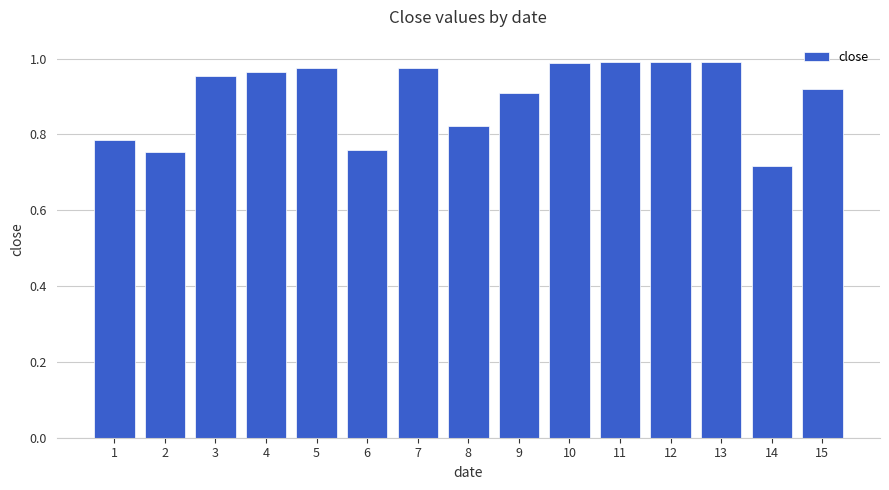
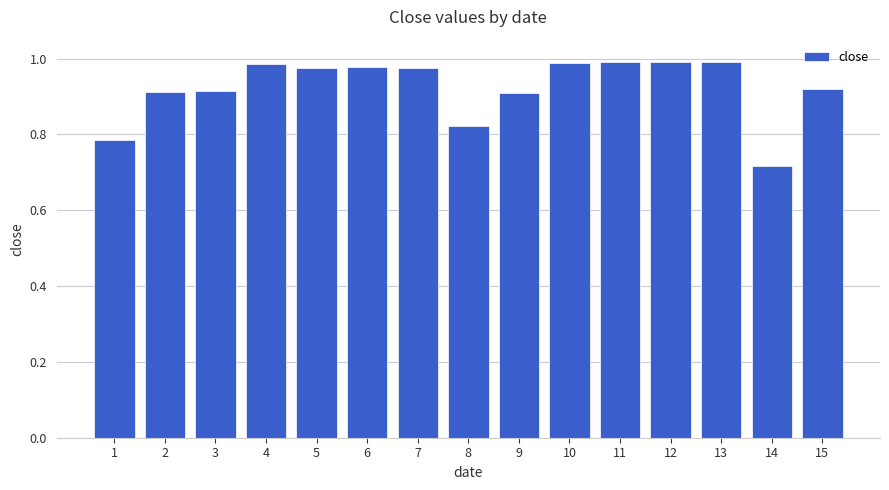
2: 0.75 -> 0.91
3: 0.95 -> 0.91
4: 0.96 -> 0.99
6: 0.76 -> 0.98
